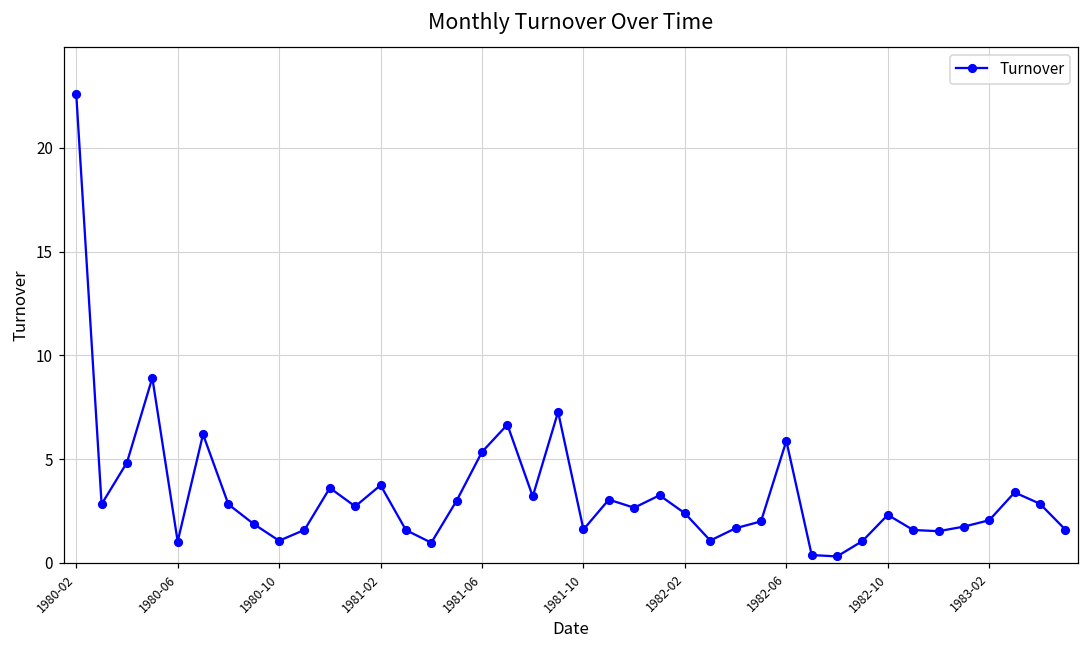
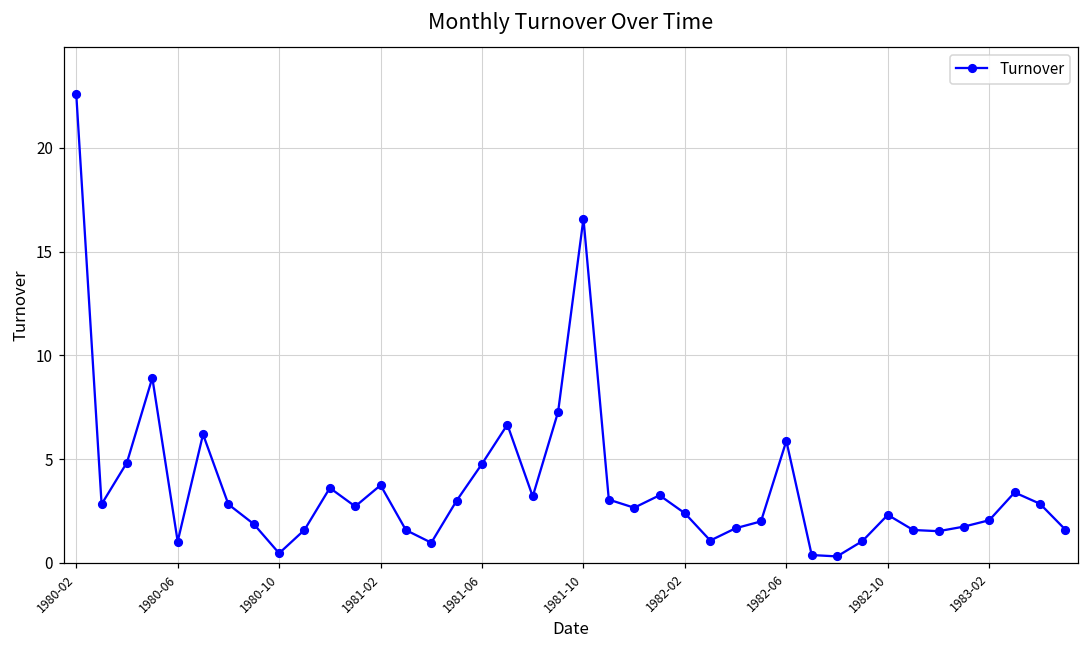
1980-10: 1.1 -> 0.5
1981-06: 5.3 -> 4.8
1981-10: 1.6 -> 16.6
